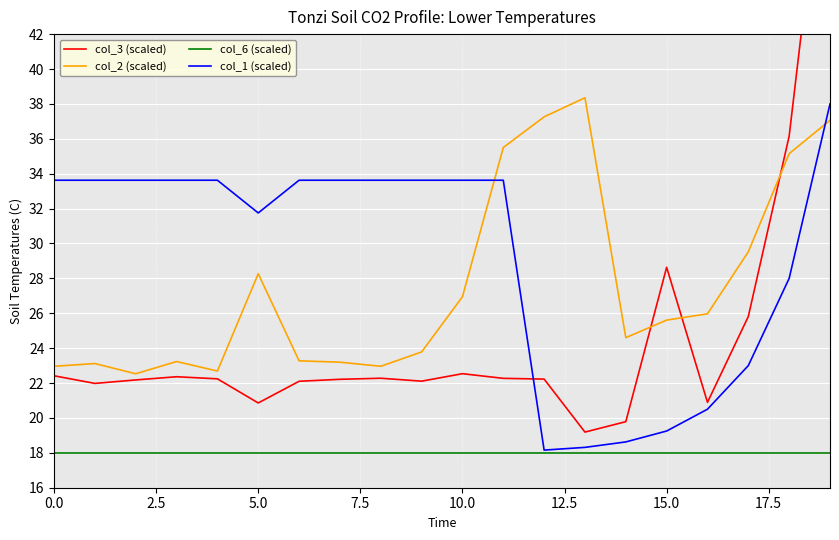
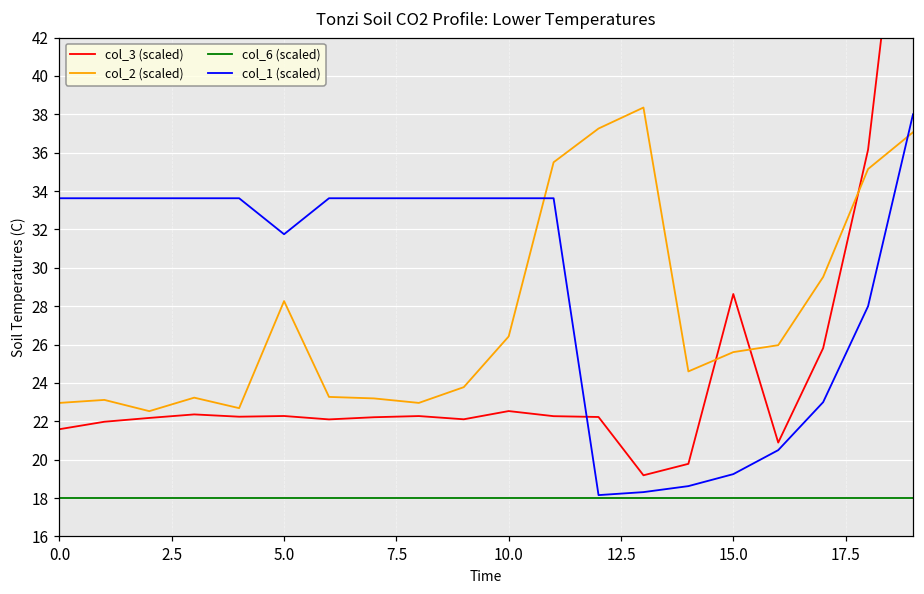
col_3 (scaled), 0.0: 22.4 -> 21.6
col_3 (scaled), 5.0: 20.9 -> 22.3
col_2 (scaled), 10.0: 26.9 -> 26.4
